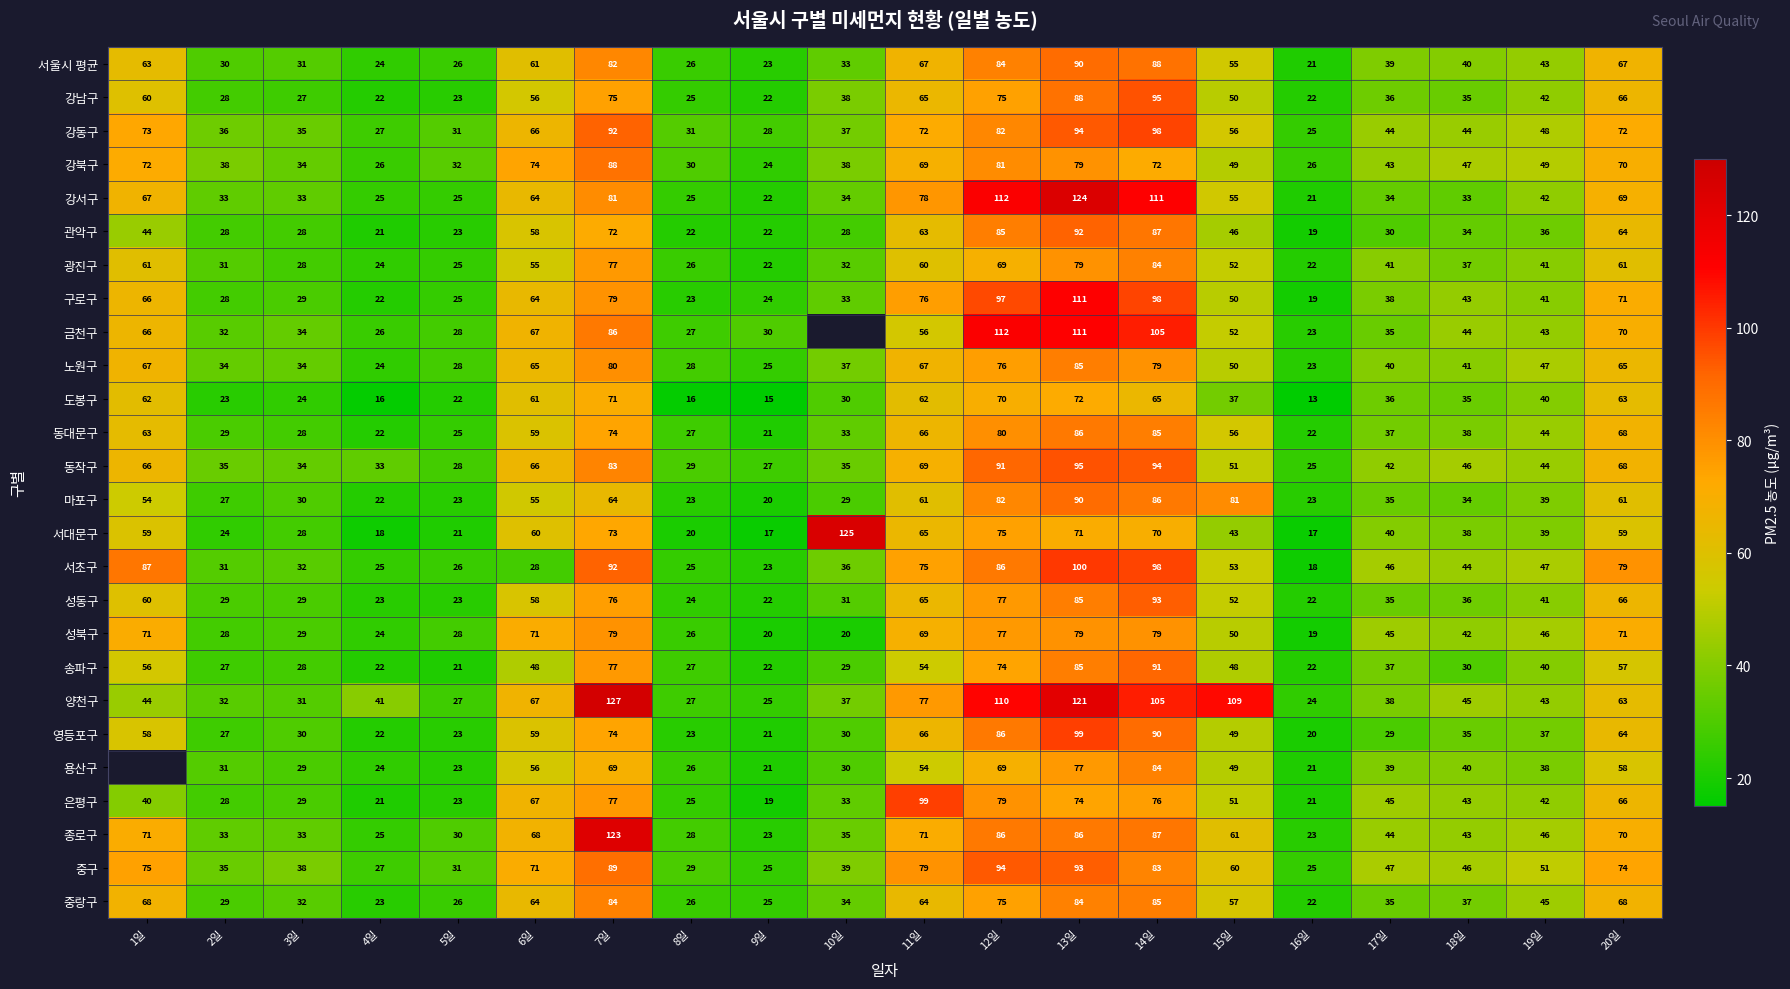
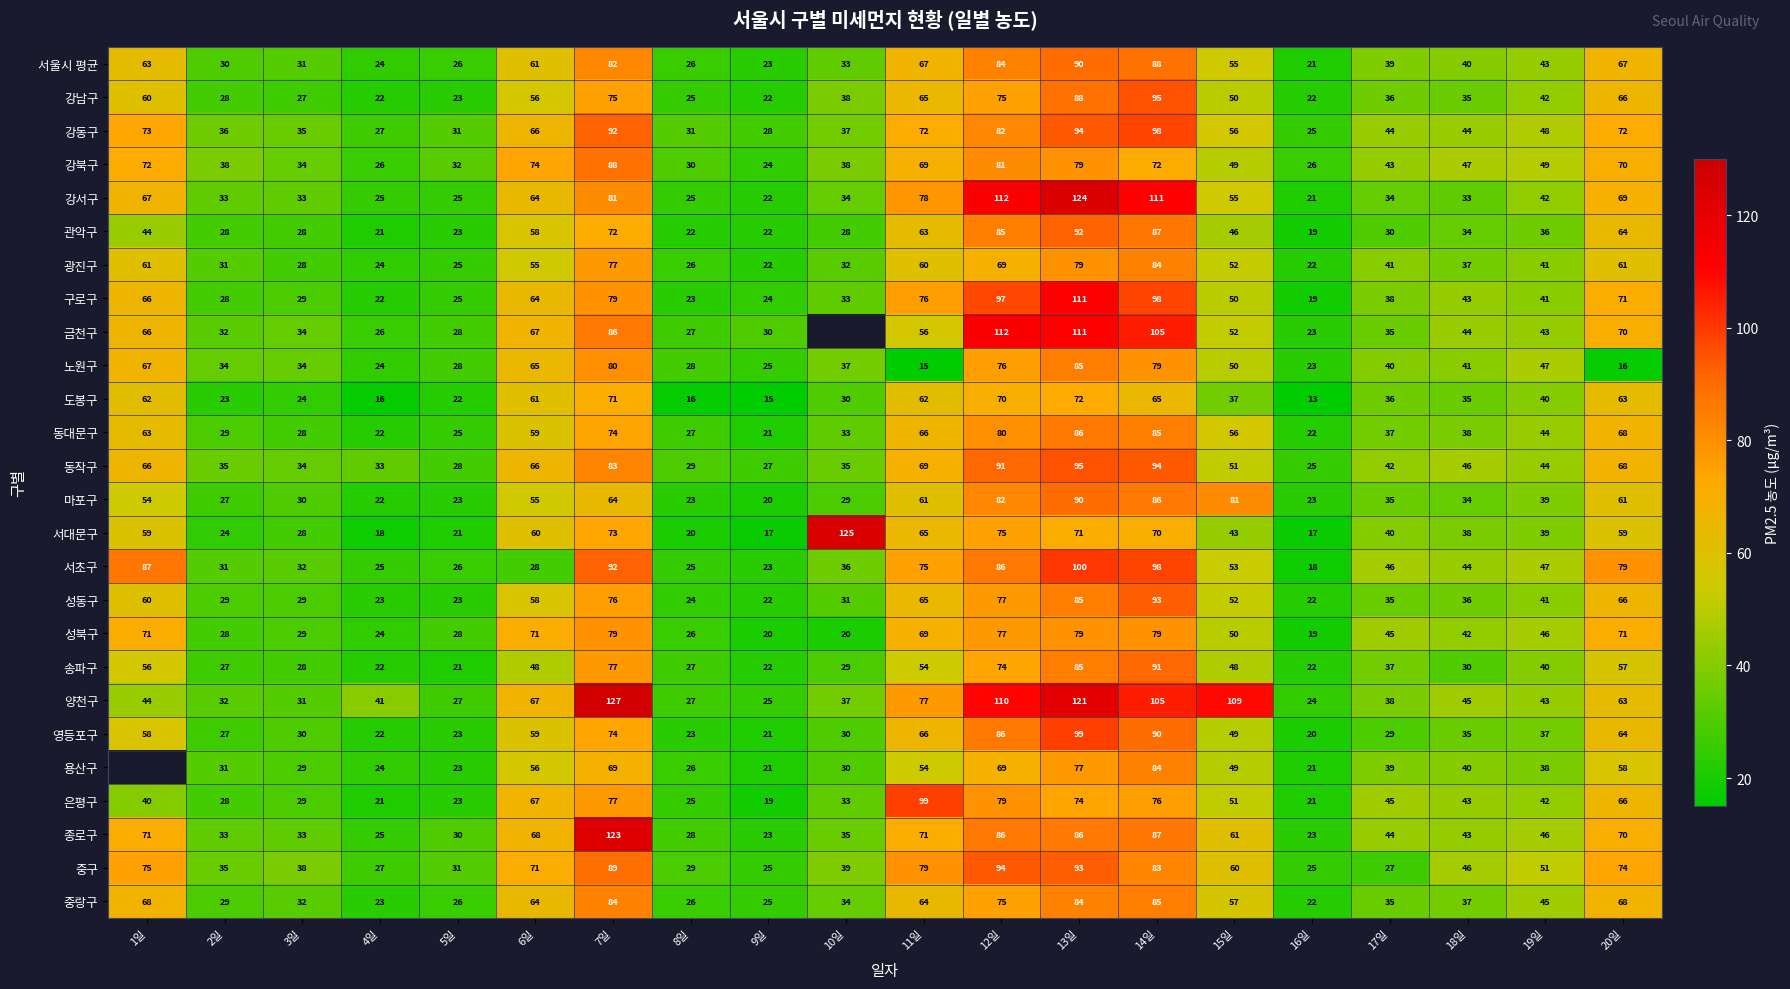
노원구, 11일: 67 -> 15
노원구, 20일: 65 -> 16
중구, 17일: 47 -> 27
